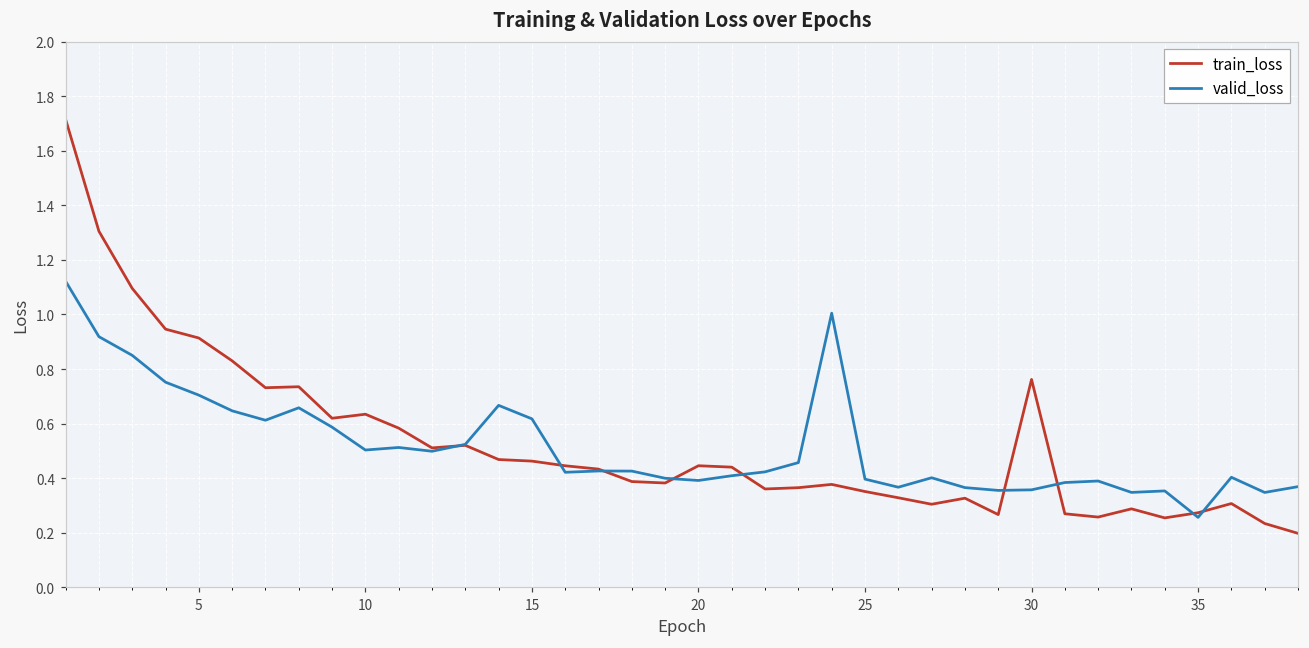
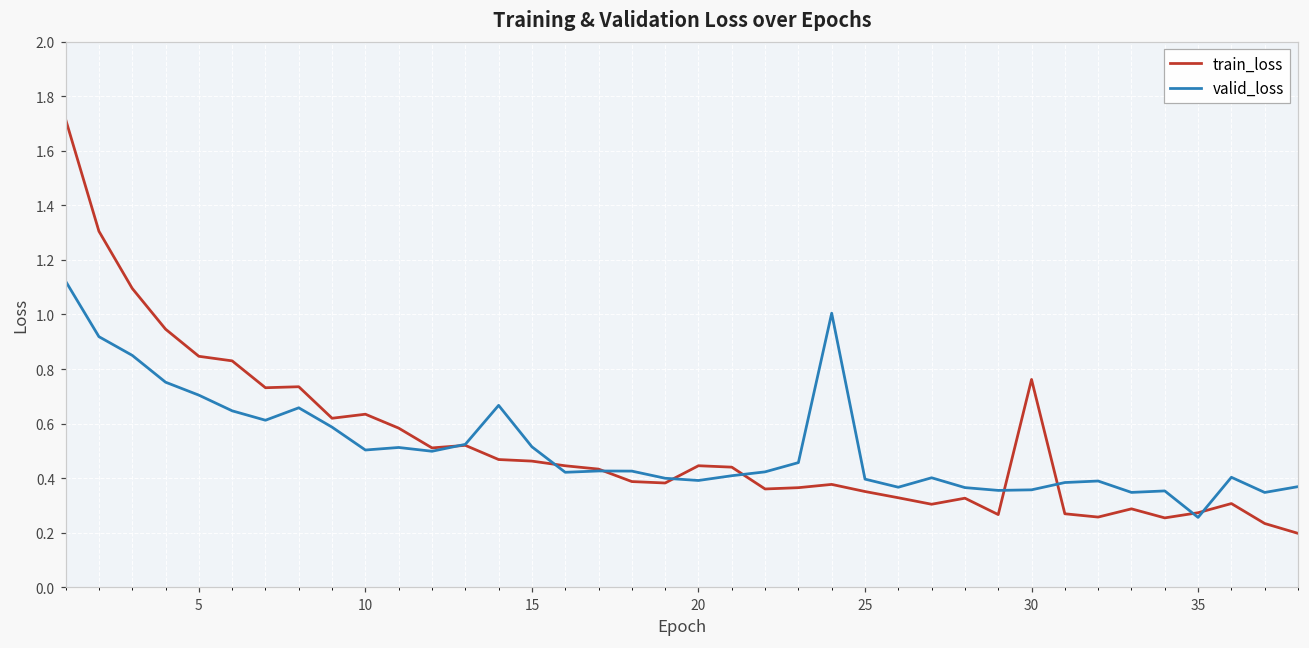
train_loss, 5: 0.91 -> 0.85
valid_loss, 15: 0.62 -> 0.51
